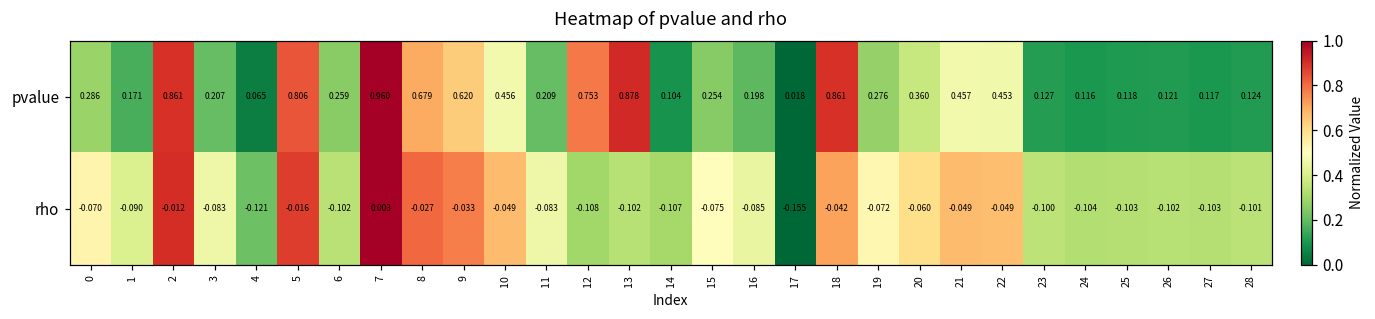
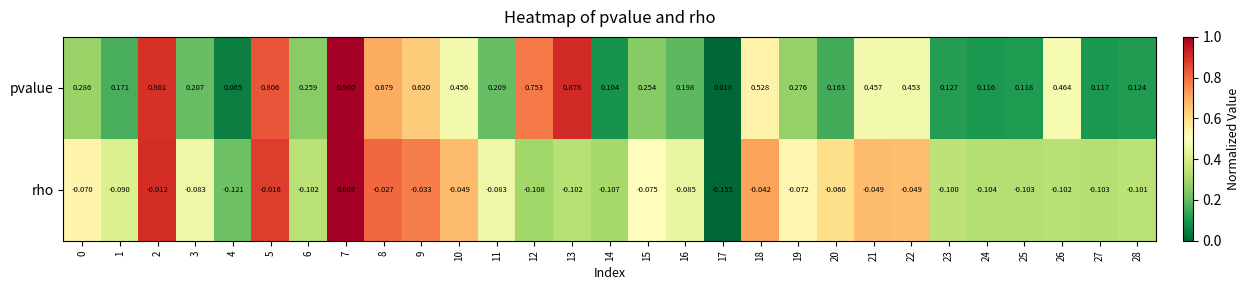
pvalue, 18: 0.861 -> 0.528
pvalue, 20: 0.360 -> 0.163
pvalue, 26: 0.121 -> 0.464
